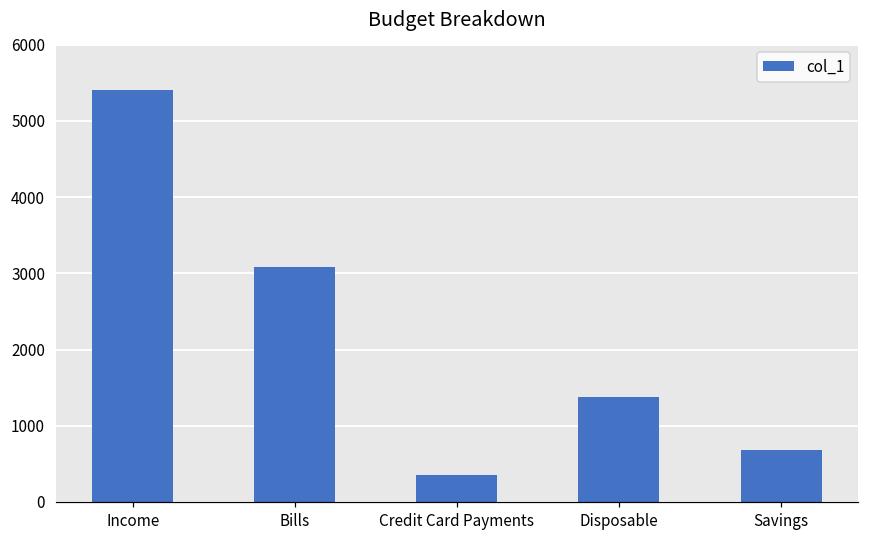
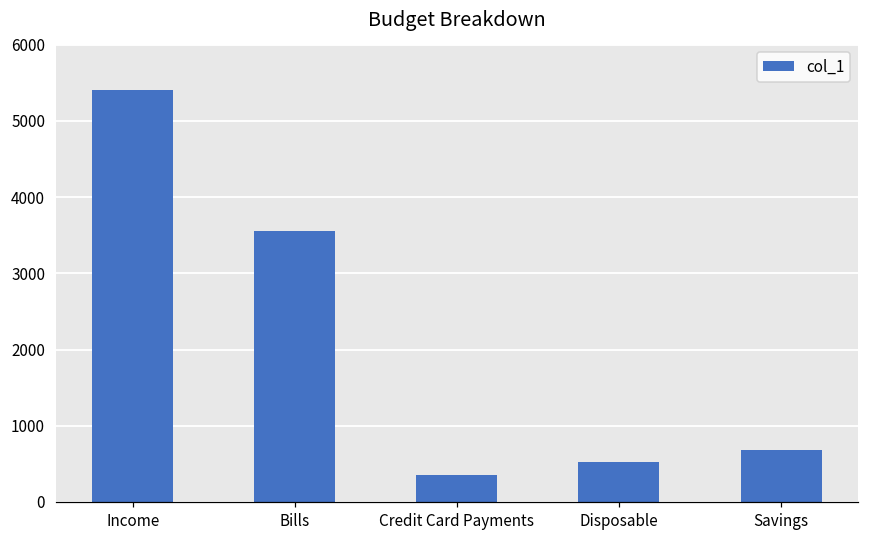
Bills: 3100 -> 3600
Disposable: 1400 -> 500
